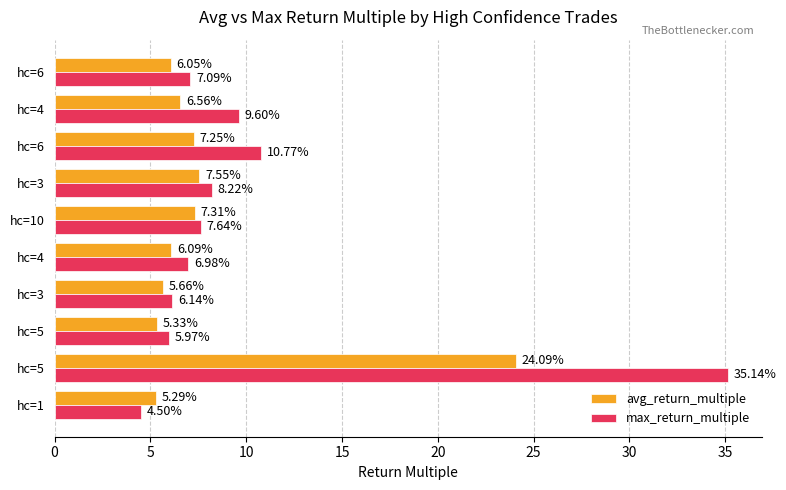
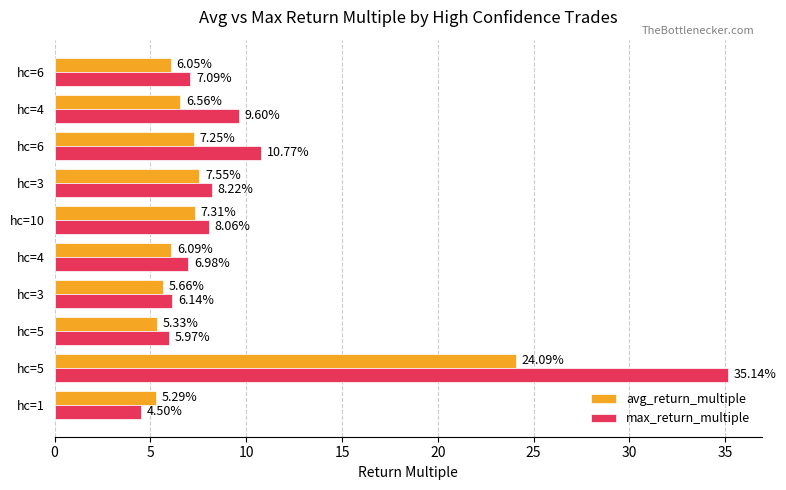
max_return_multiple, hc=10: 7.64% -> 8.06%
